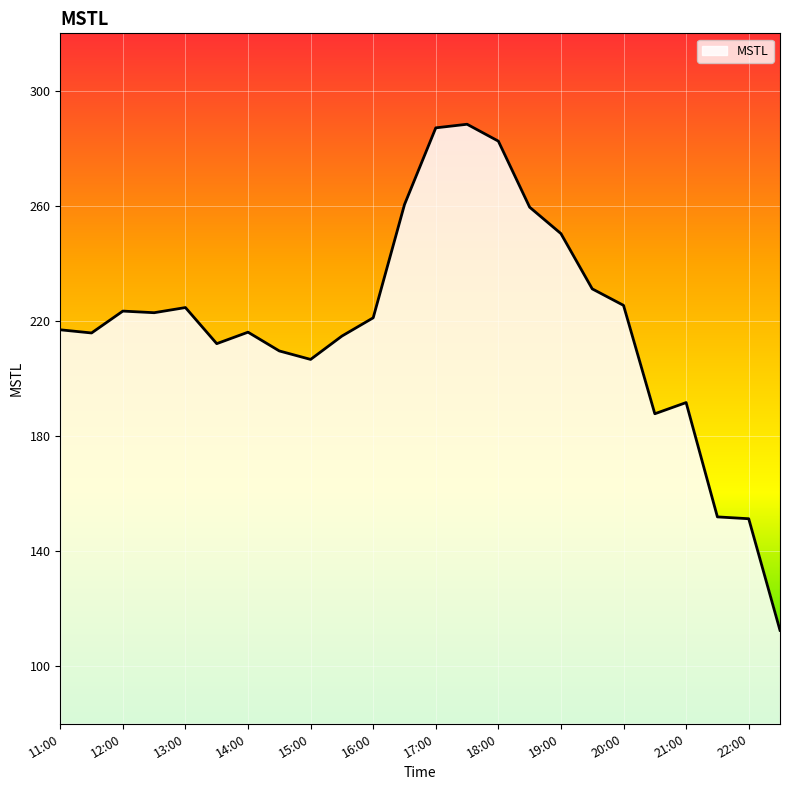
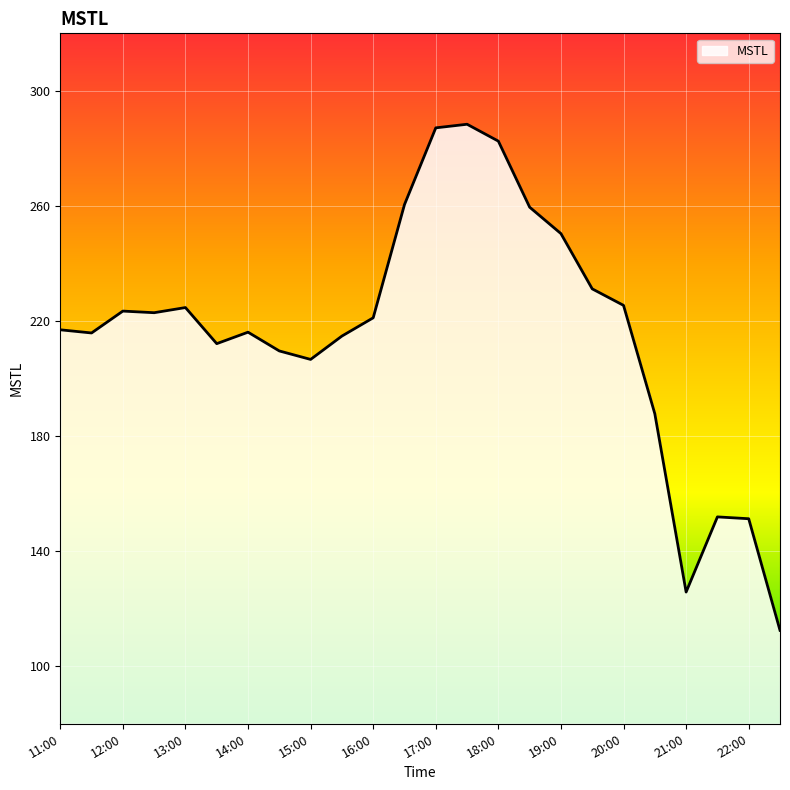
21:00: 192 -> 126
